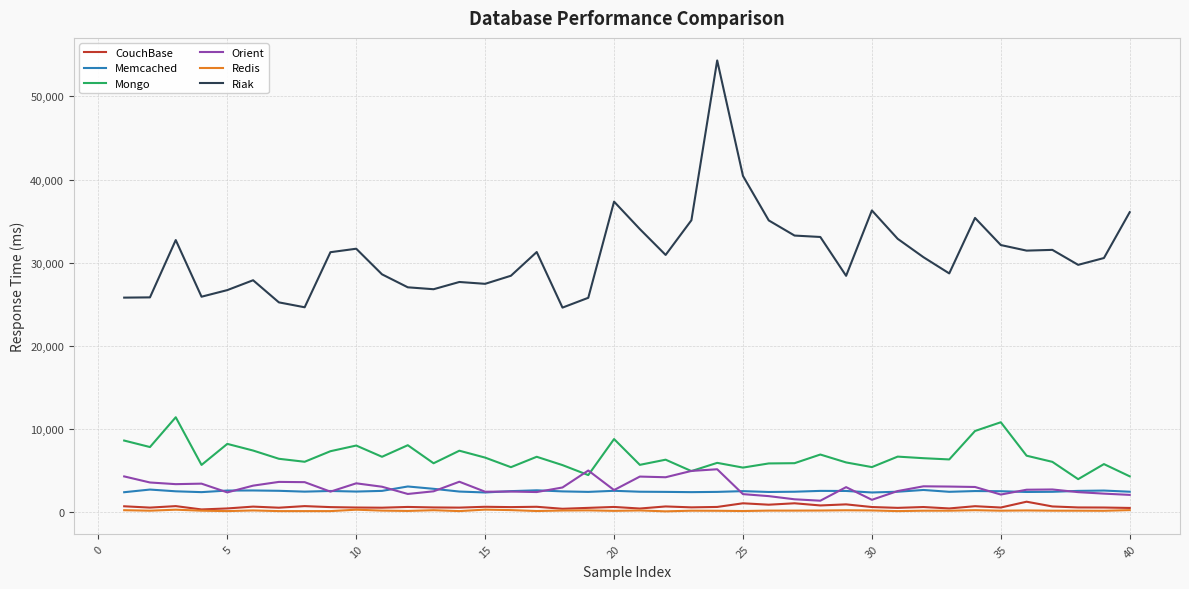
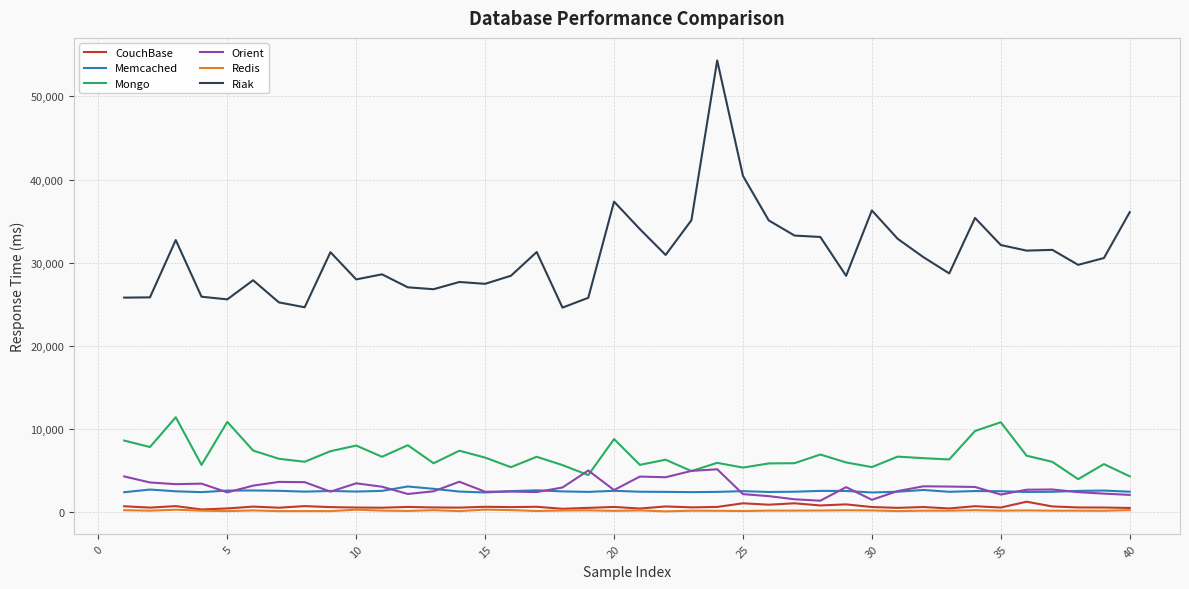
Mongo, 5: 8,000 -> 11,000
Riak, 5: 27,000 -> 26,000
Riak, 10: 32,000 -> 28,000
